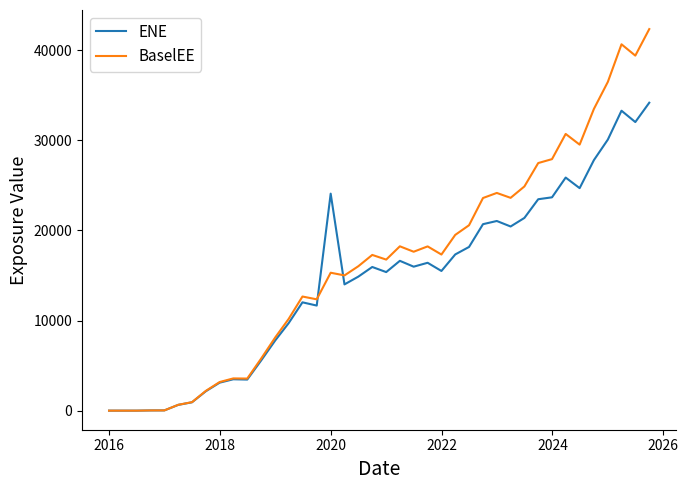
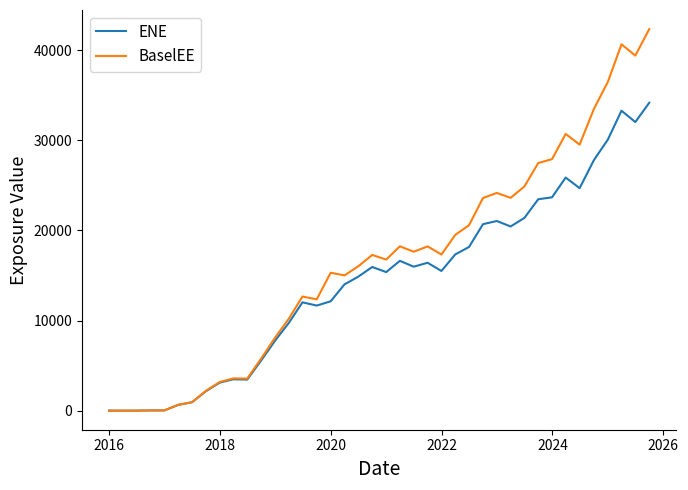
ENE, 2020: 24000 -> 12000
